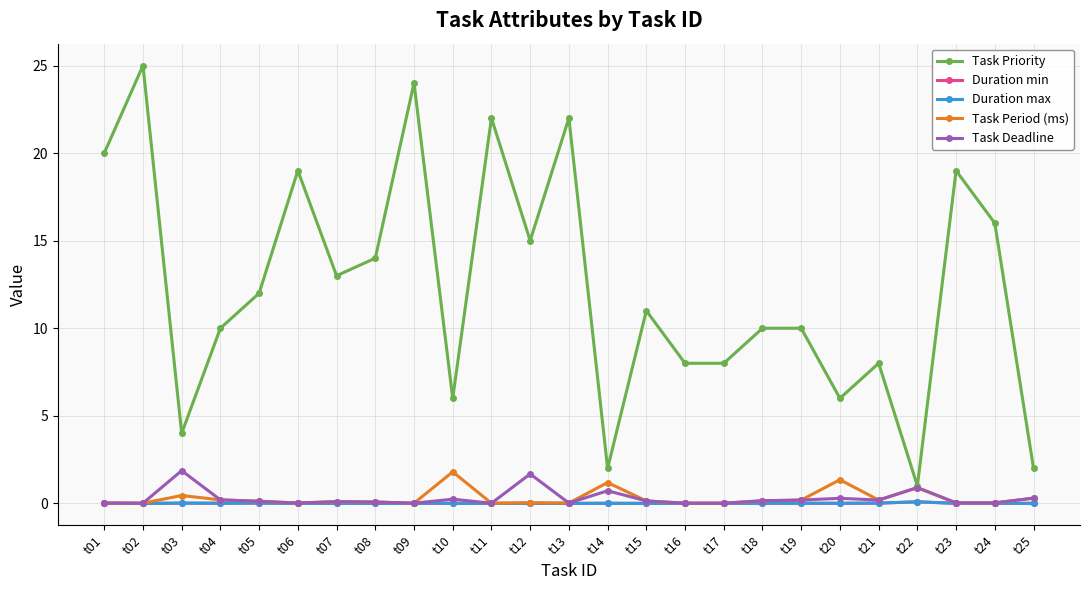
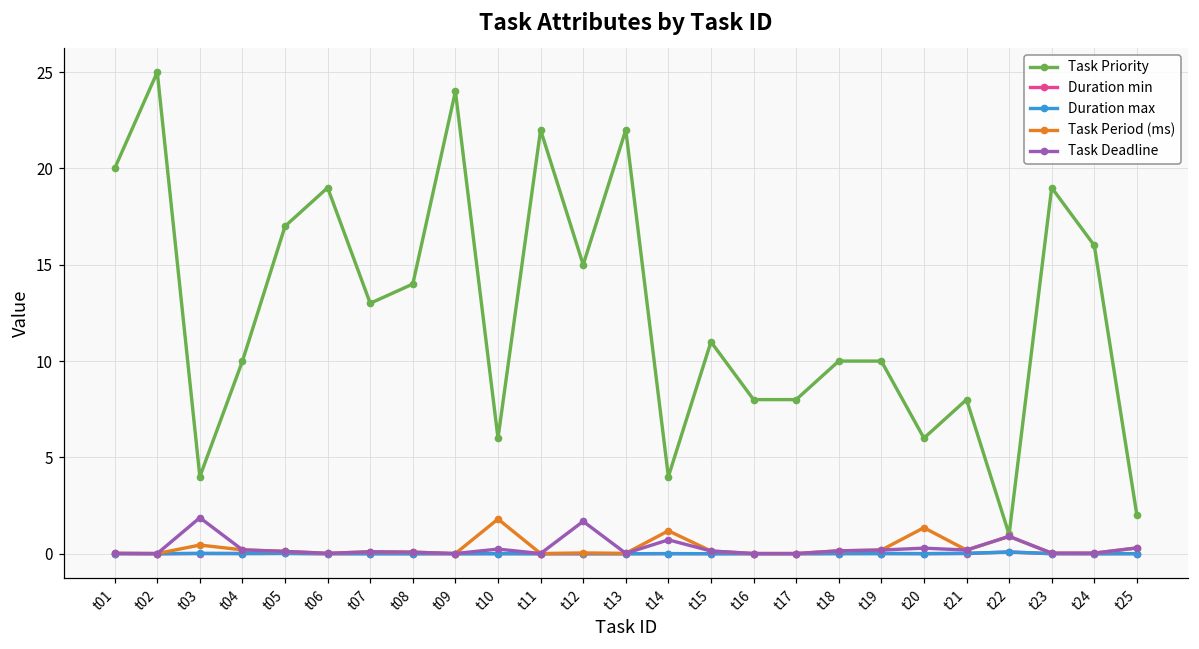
Task Priority, t05: 12 -> 17
Task Priority, t14: 2 -> 4
